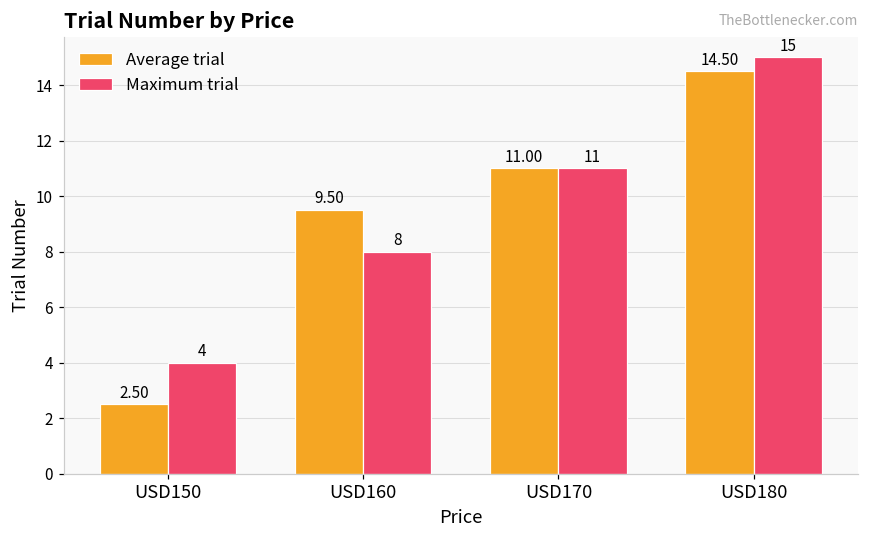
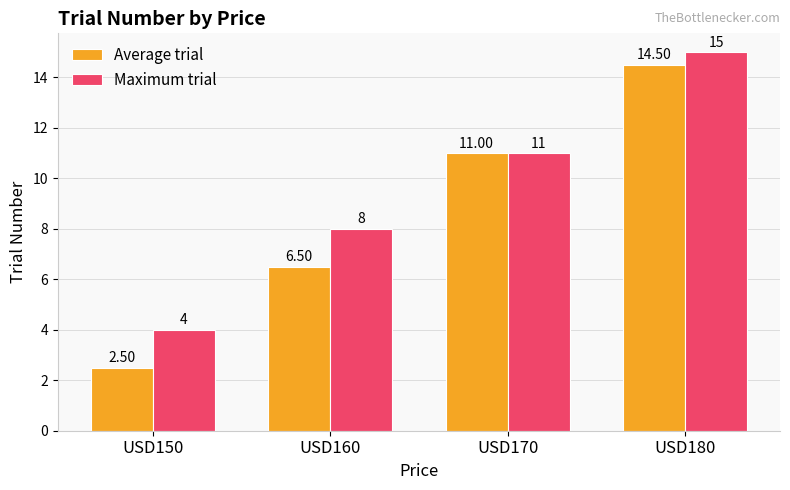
Average trial, USD160: 9.50 -> 6.50
